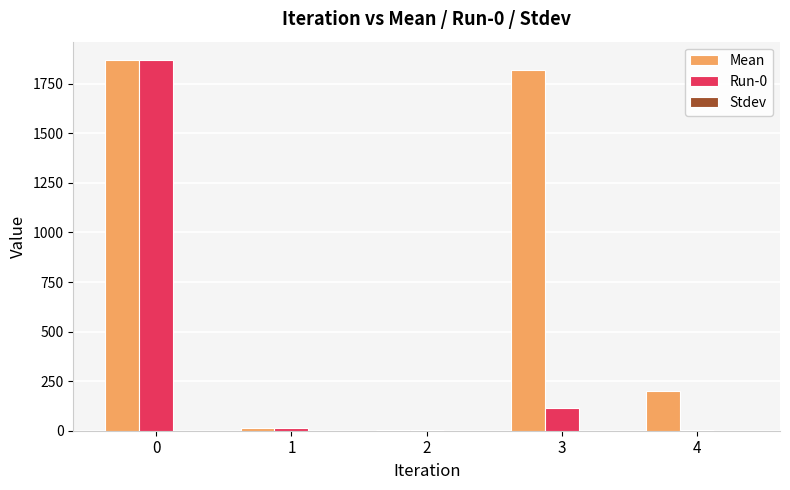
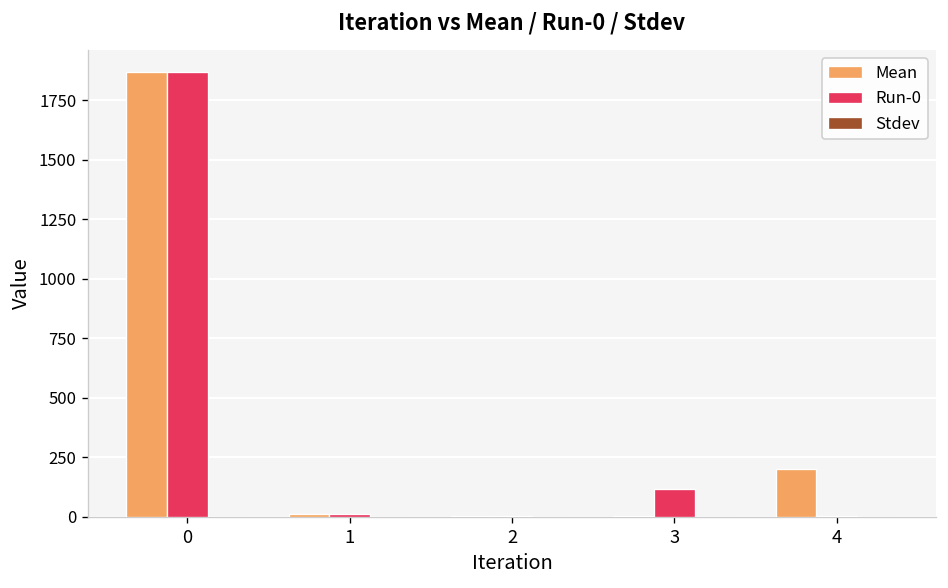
Mean, 3: 1820 -> 0
